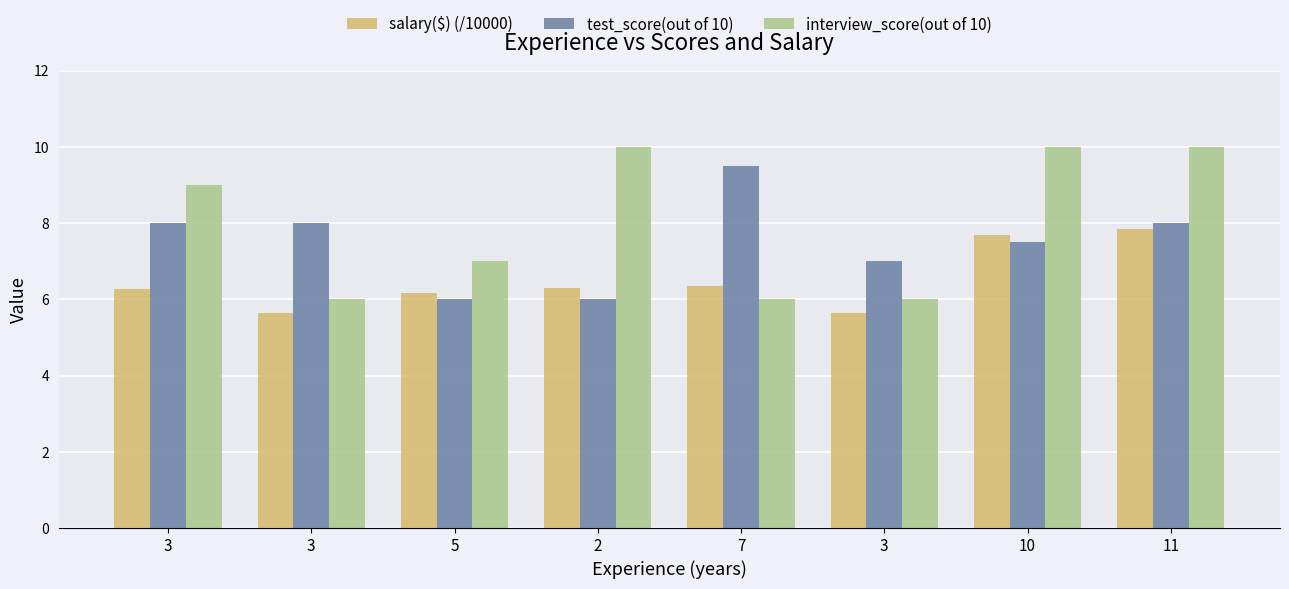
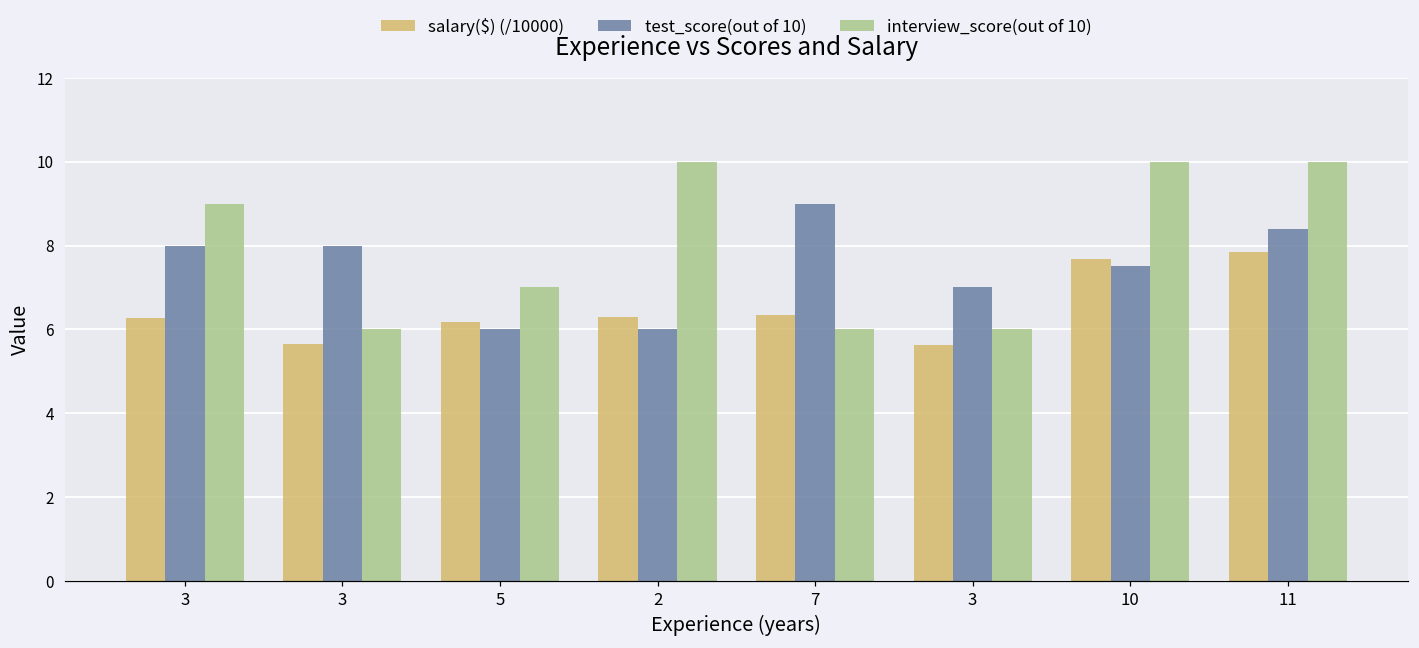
test_score(out of 10), 7: 9.5 -> 9.0
test_score(out of 10), 11: 8.0 -> 8.4
